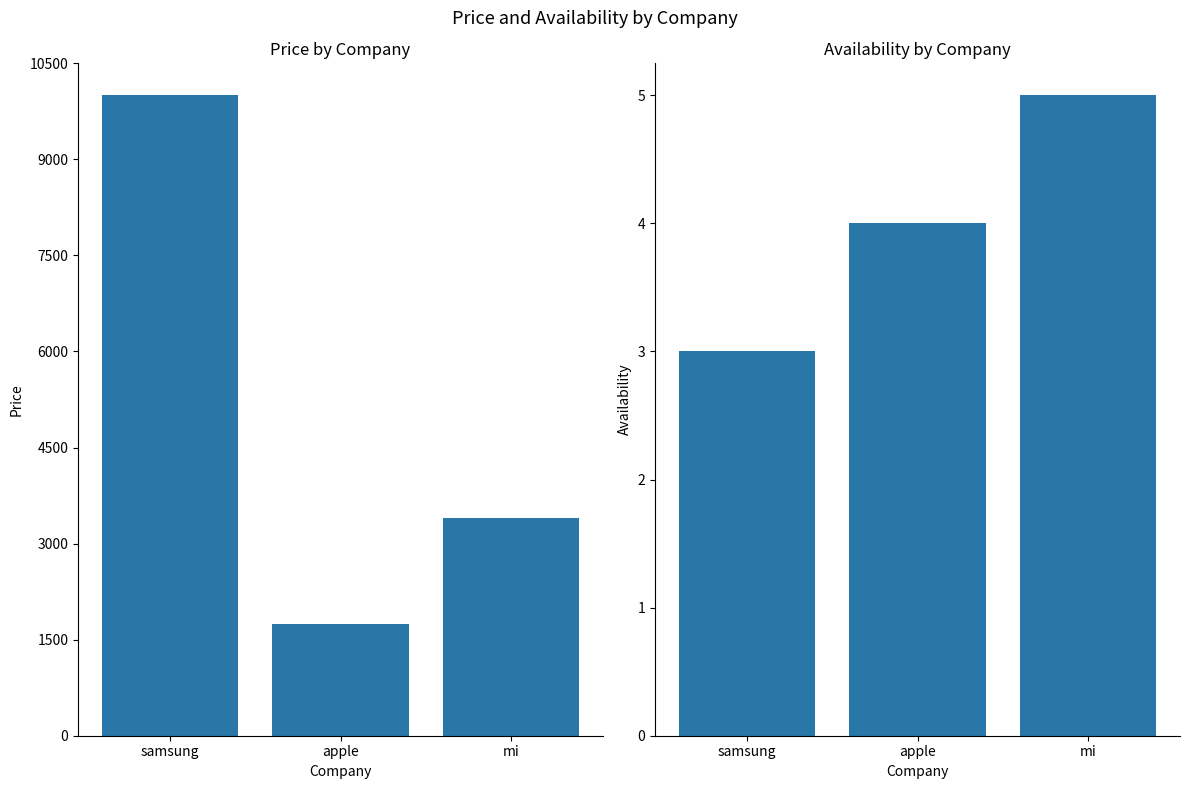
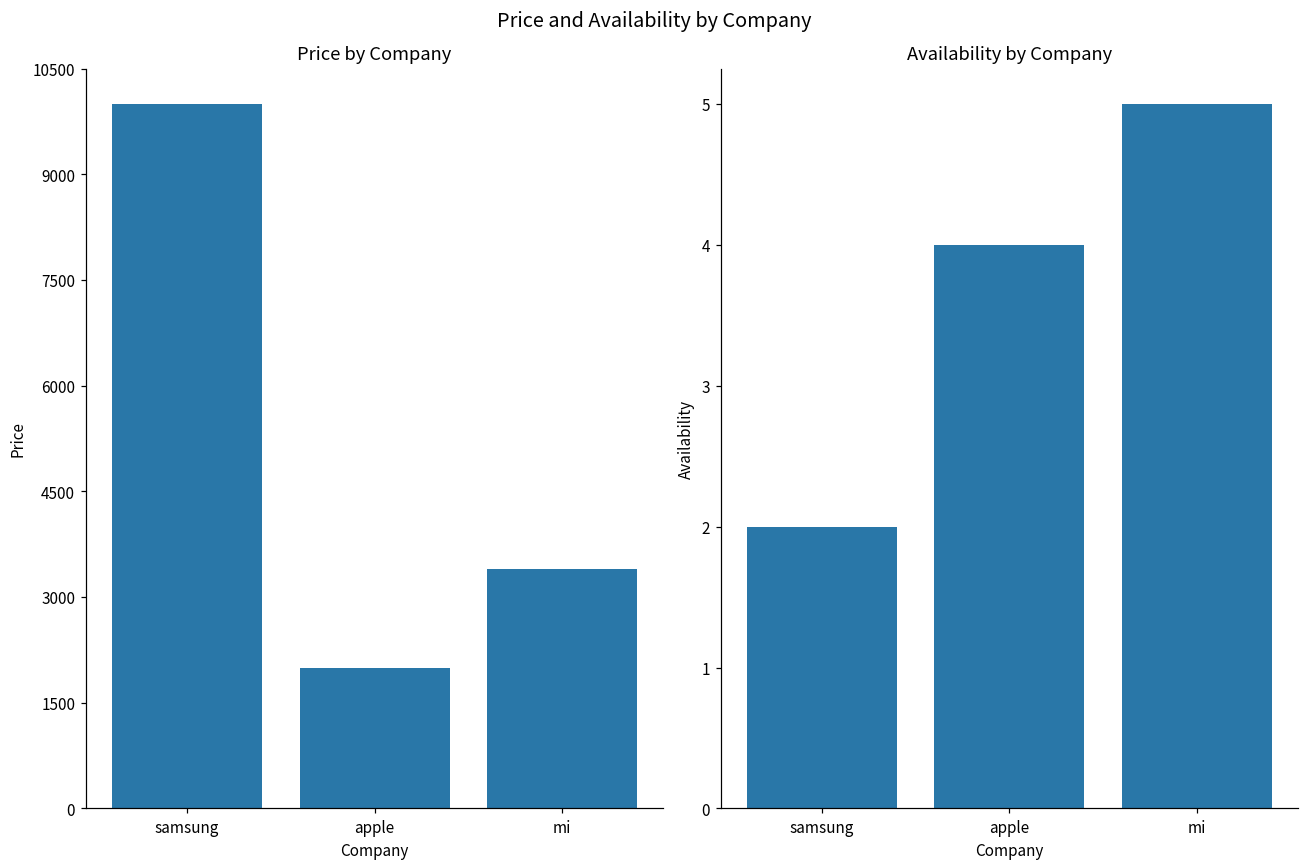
Price by Company, apple: 1700 -> 2000
Availability by Company, samsung: 3 -> 2
